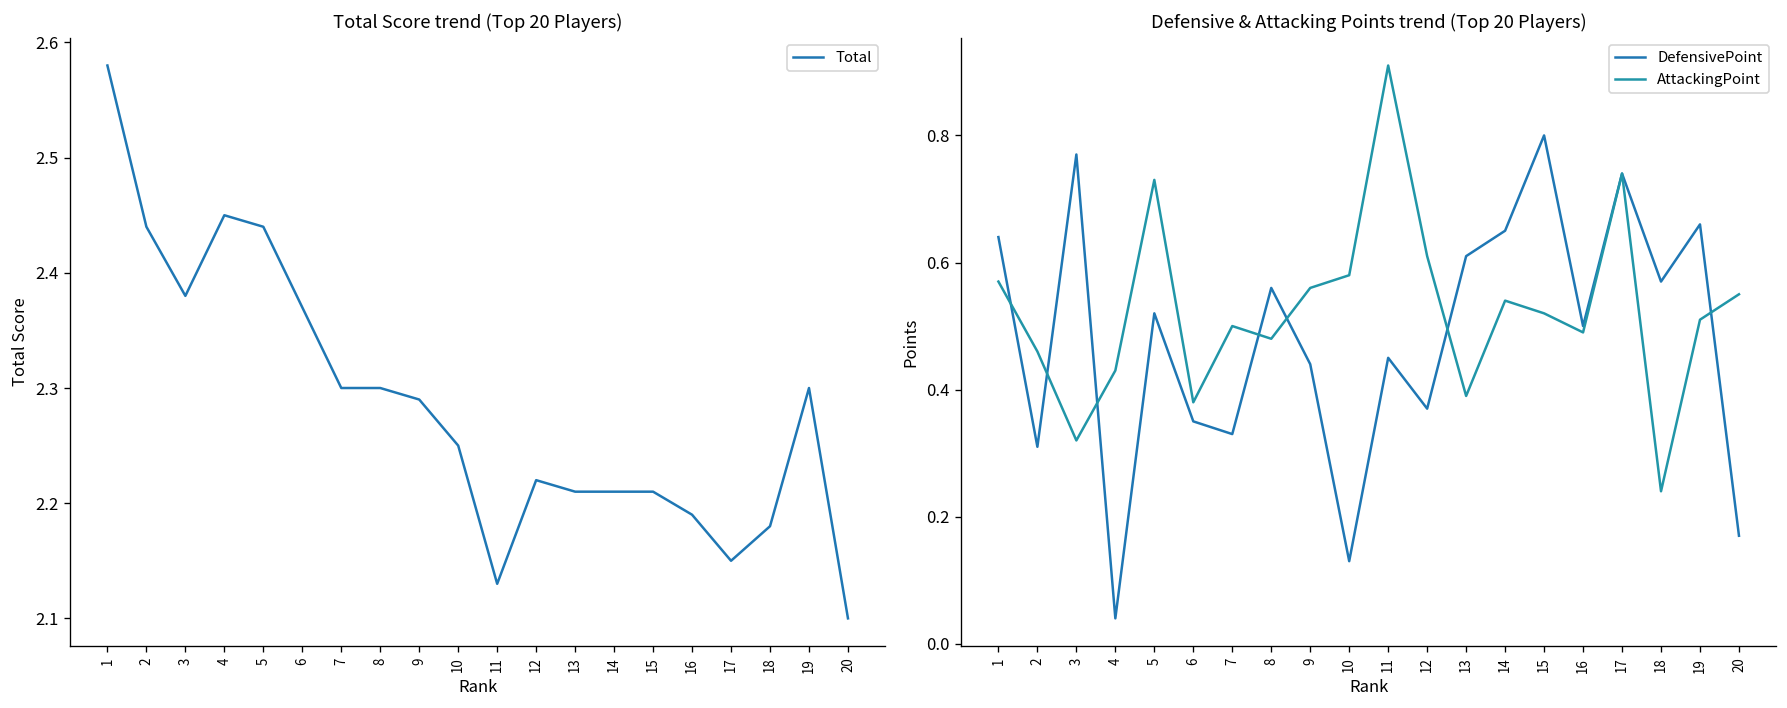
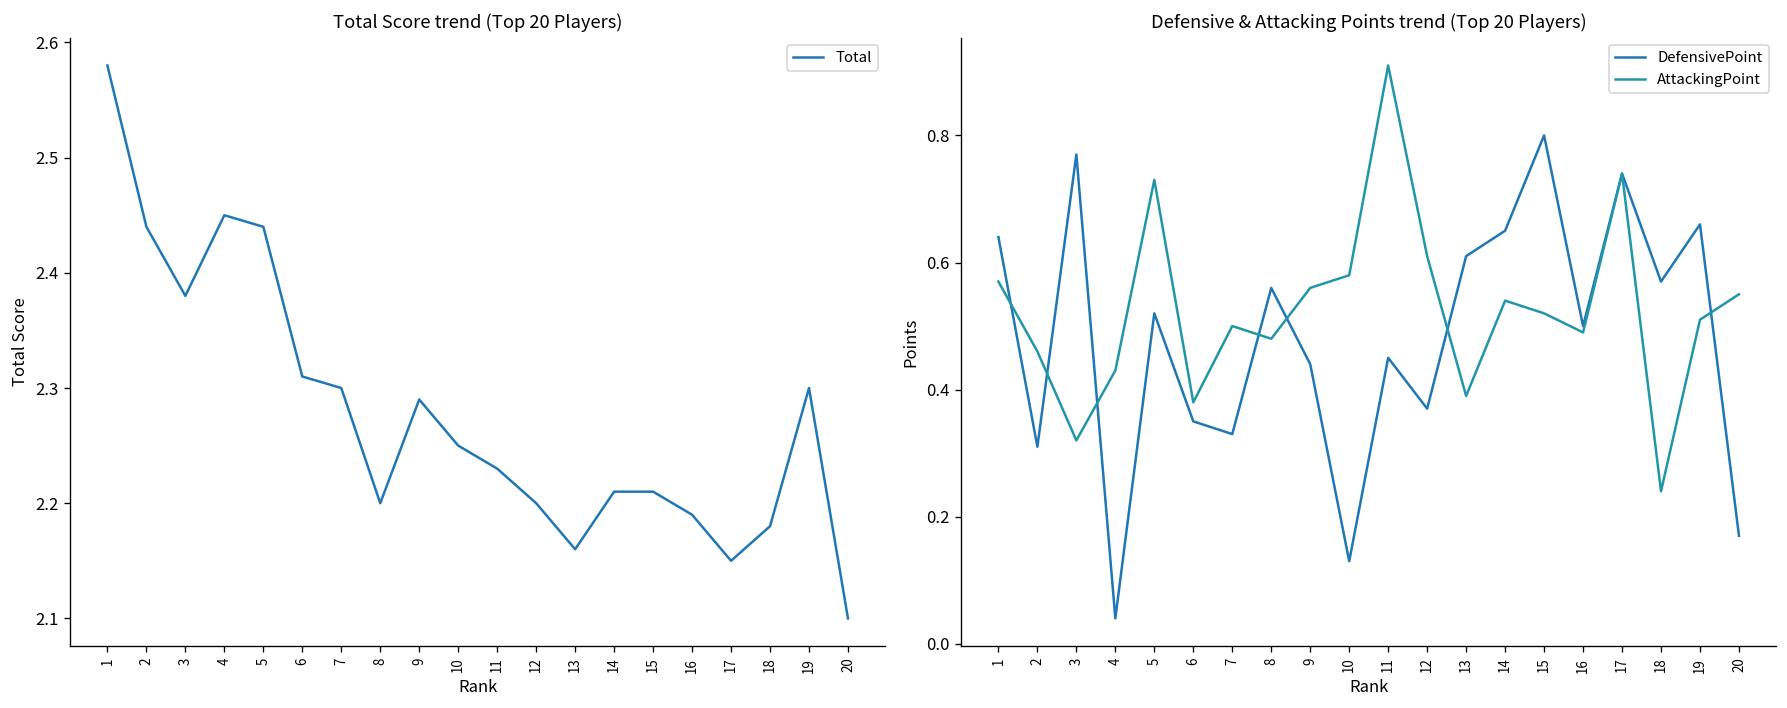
Total Score trend (Top 20 Players), 6: 2.37 -> 2.31
Total Score trend (Top 20 Players), 8: 2.3 -> 2.2
Total Score trend (Top 20 Players), 11: 2.13 -> 2.23
Total Score trend (Top 20 Players), 12: 2.22 -> 2.20
Total Score trend (Top 20 Players), 13: 2.21 -> 2.16
